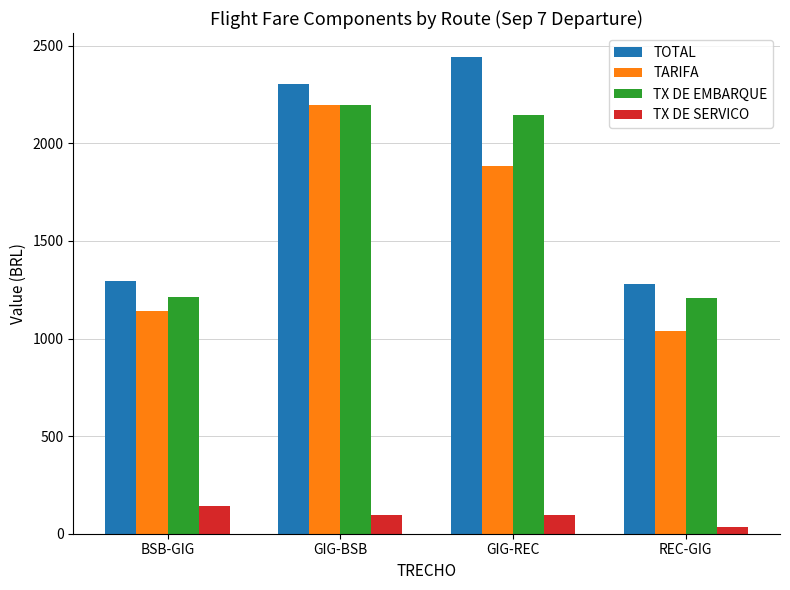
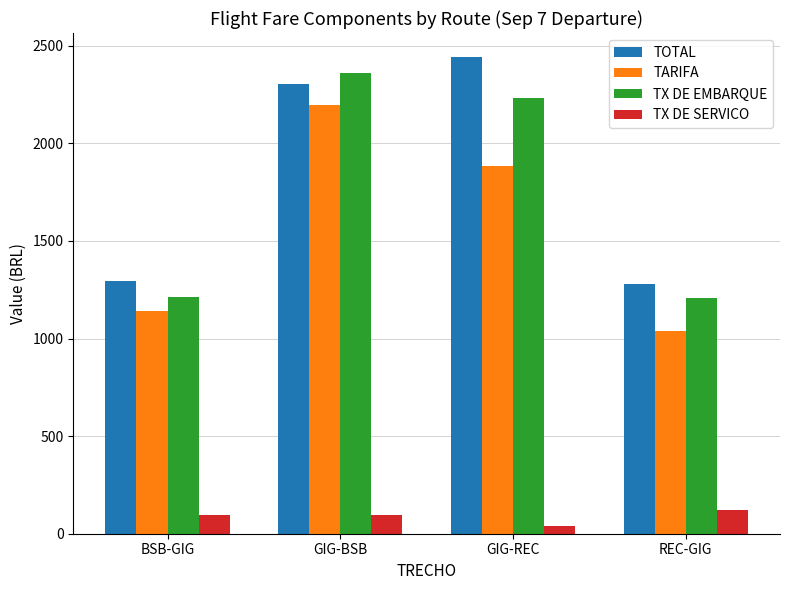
TX DE SERVICO, BSB-GIG: 140 -> 90
TX DE EMBARQUE, GIG-BSB: 2200 -> 2360
TX DE EMBARQUE, GIG-REC: 2140 -> 2230
TX DE SERVICO, GIG-REC: 100 -> 40
TX DE SERVICO, REC-GIG: 40 -> 120
